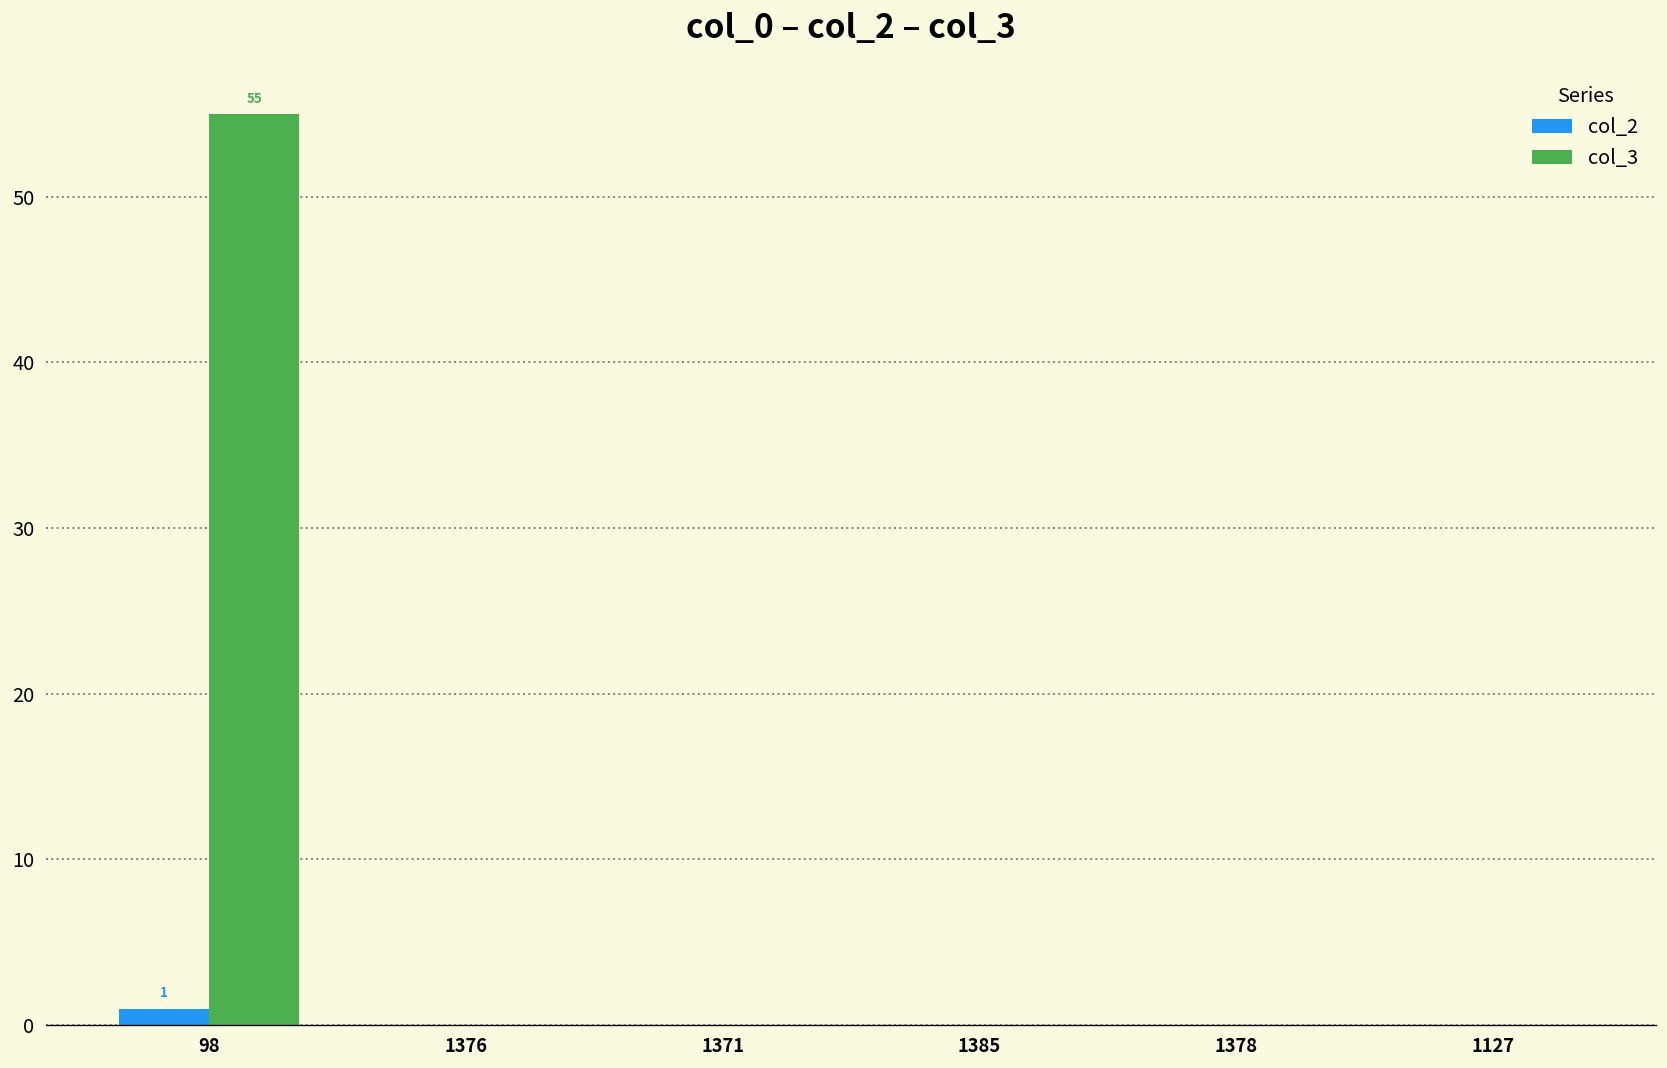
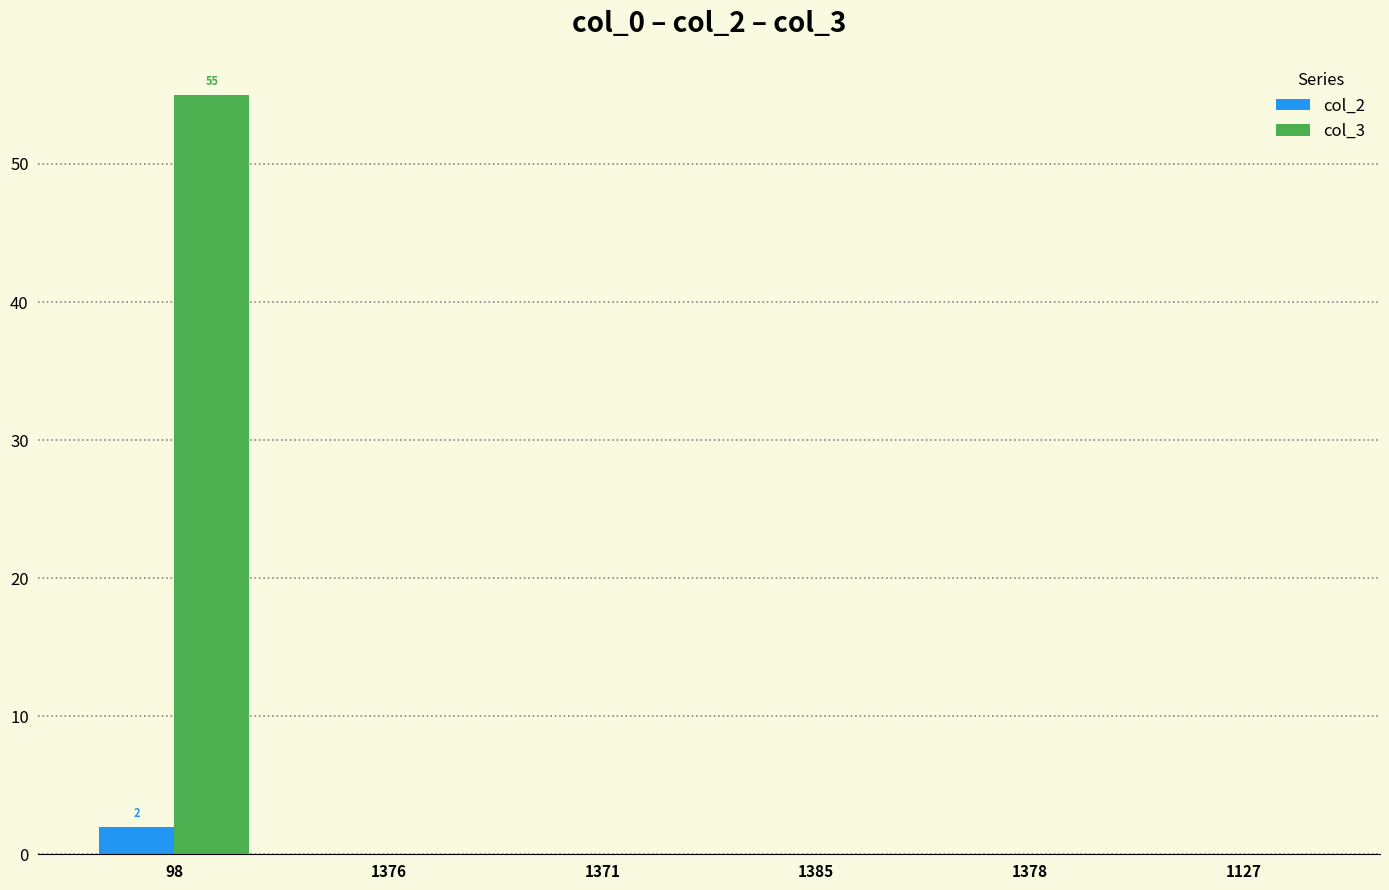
col_2, 98: 1 -> 2
